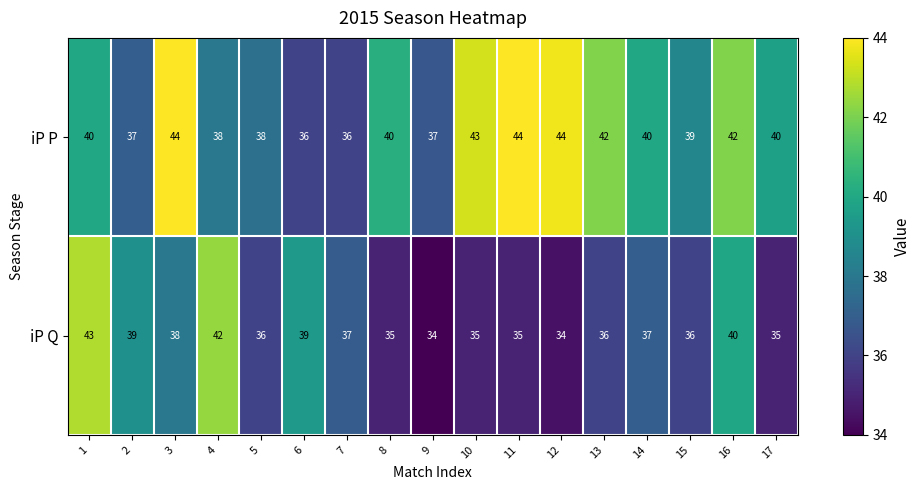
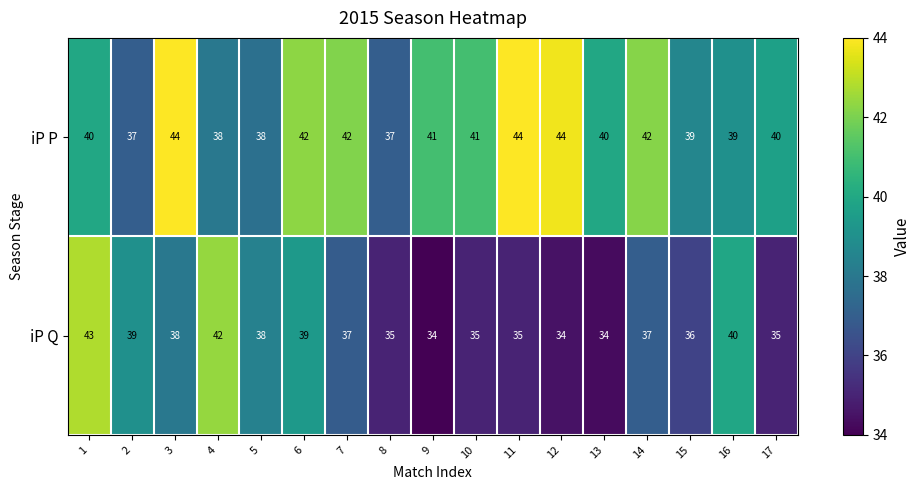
iP P, 6: 36 -> 42
iP P, 7: 36 -> 42
iP P, 8: 40 -> 37
iP P, 9: 37 -> 41
iP P, 10: 43 -> 41
iP P, 13: 42 -> 40
iP P, 14: 40 -> 42
iP P, 16: 42 -> 39
iP Q, 5: 36 -> 38
iP Q, 13: 36 -> 34
